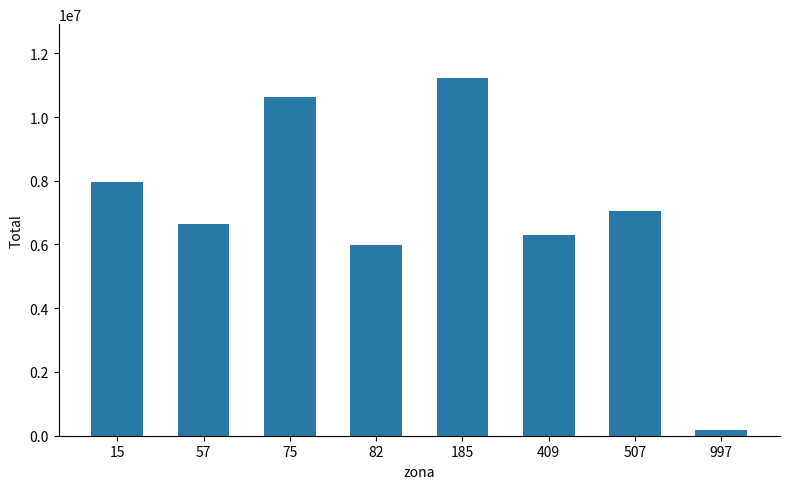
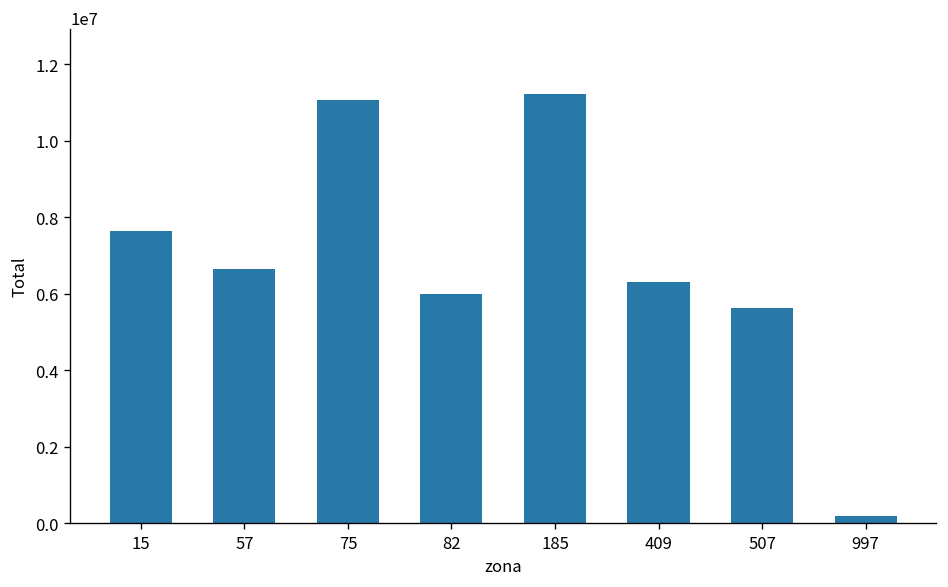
15: 8000000 -> 7600000
75: 10600000 -> 11100000
507: 7100000 -> 5600000
